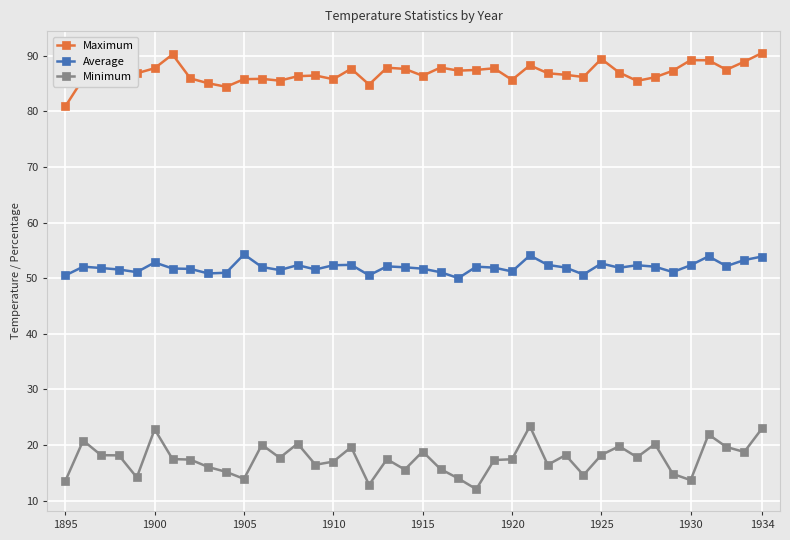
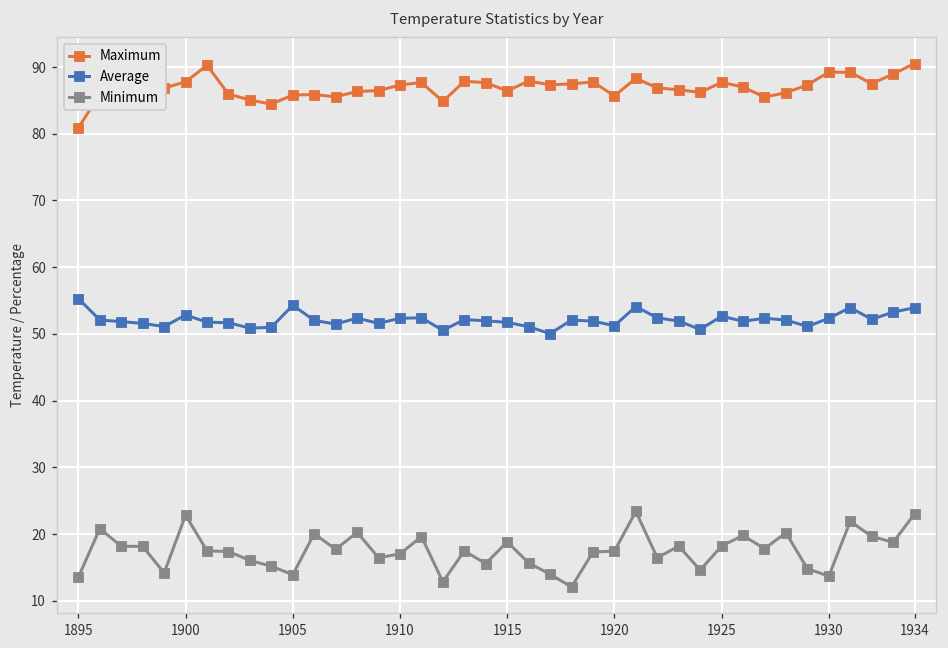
Average, 1895: 51 -> 55
Maximum, 1910: 86 -> 87
Maximum, 1925: 89 -> 88
